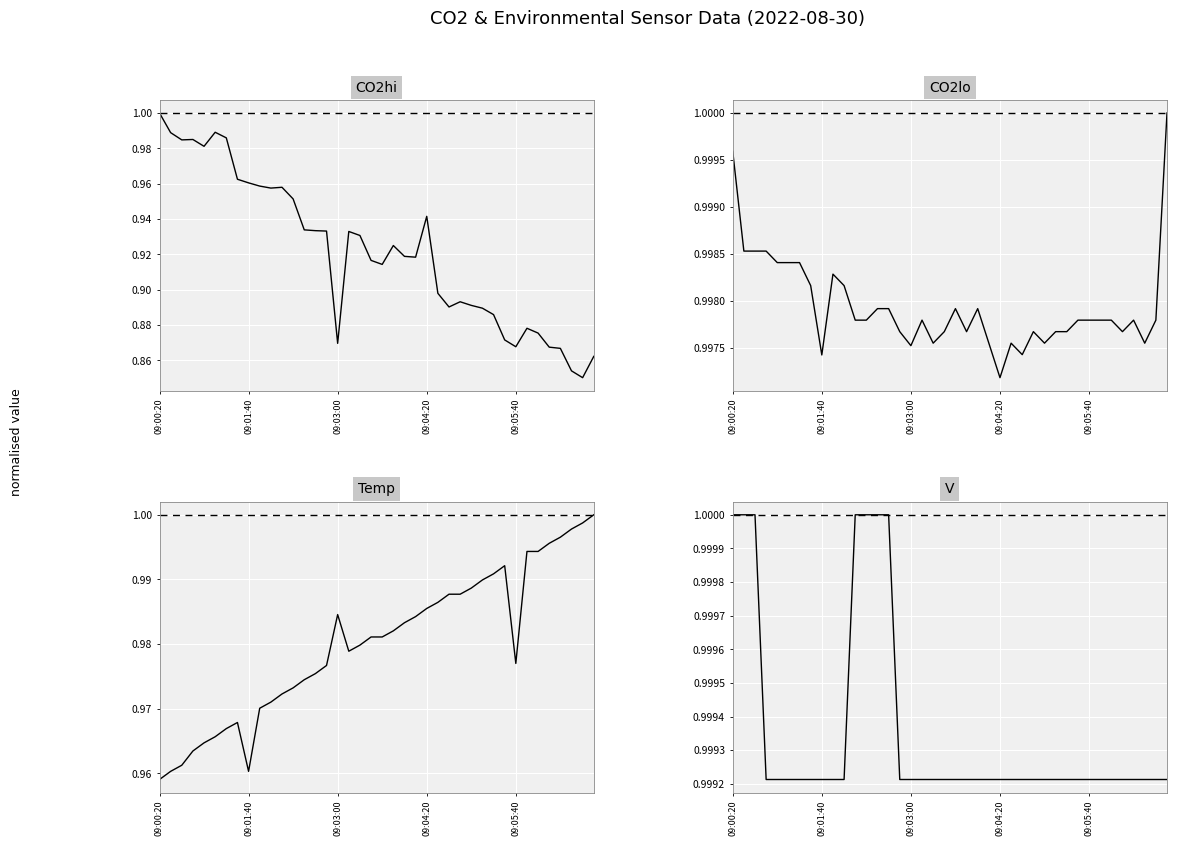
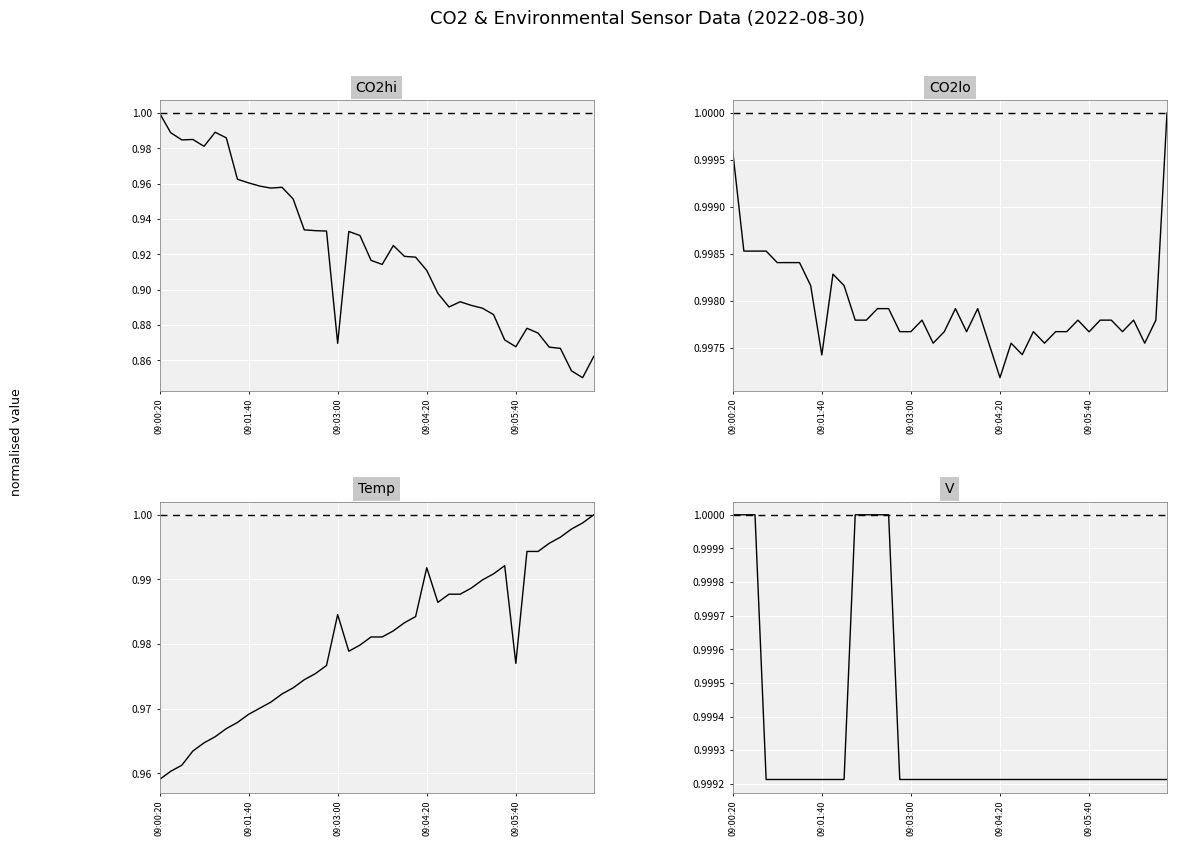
CO2hi, 09:04:20: 0.941 -> 0.911
CO2lo, 09:03:00: 0.9975 -> 0.9977
CO2lo, 09:05:40: 0.9978 -> 0.9977
Temp, 09:01:40: 0.960 -> 0.969
Temp, 09:04:20: 0.986 -> 0.992
